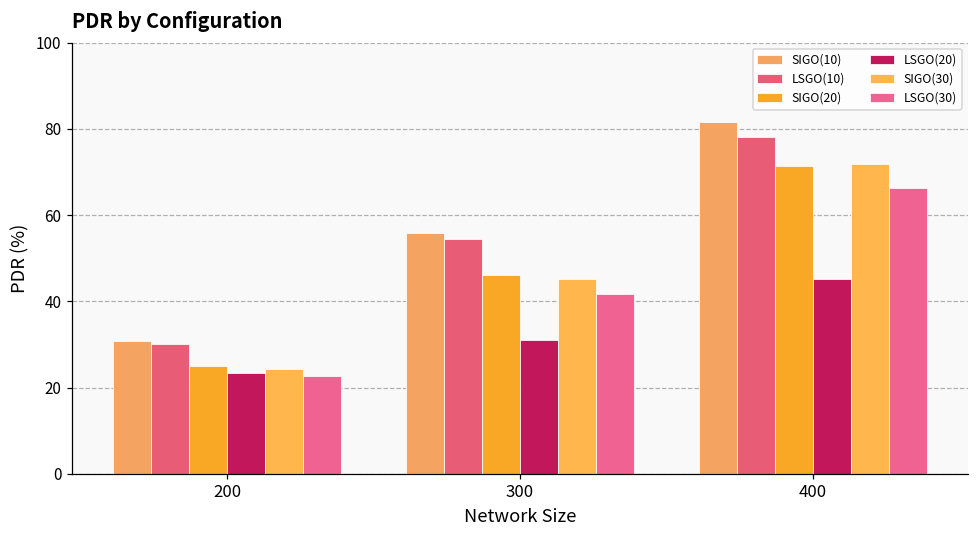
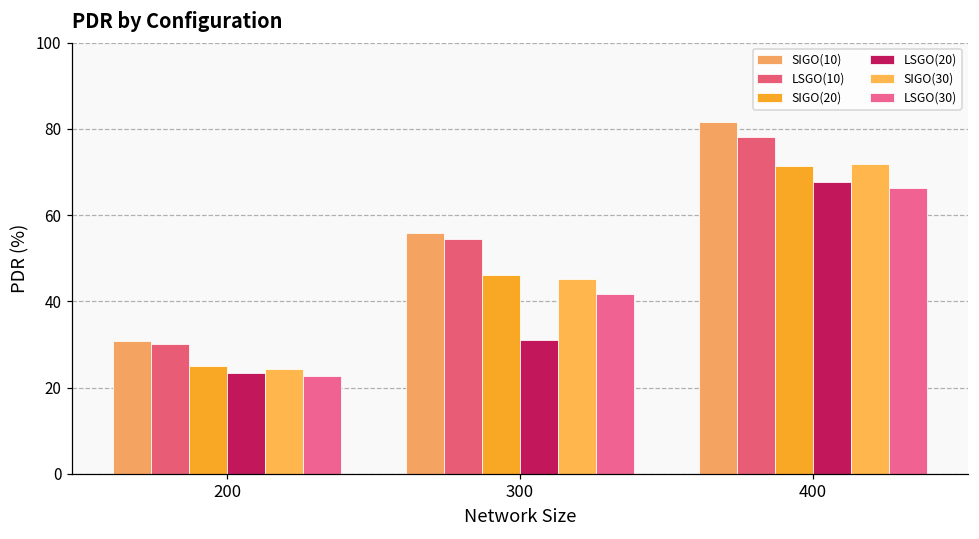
LSGO(20), 400: 45 -> 68
